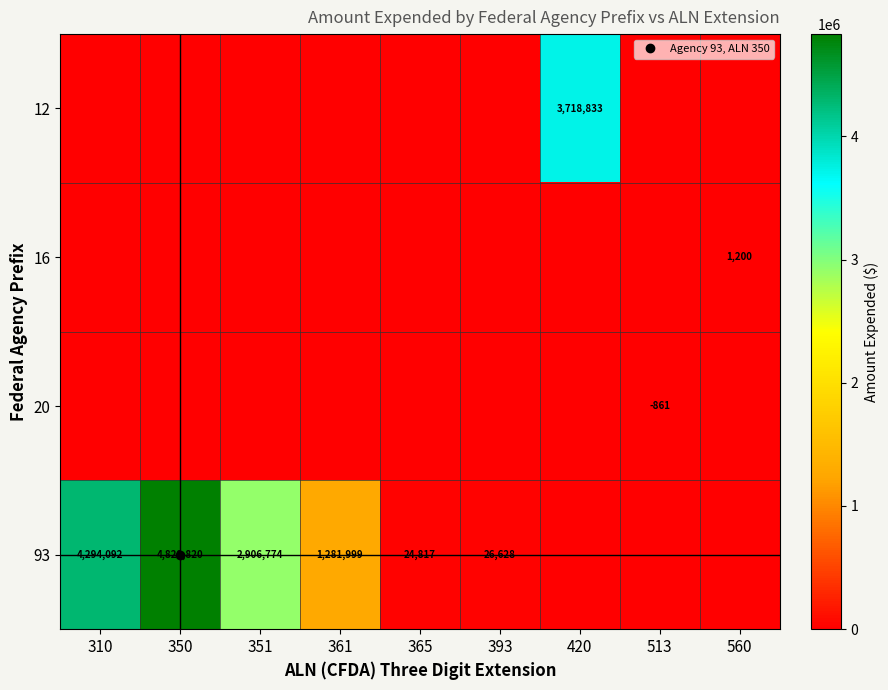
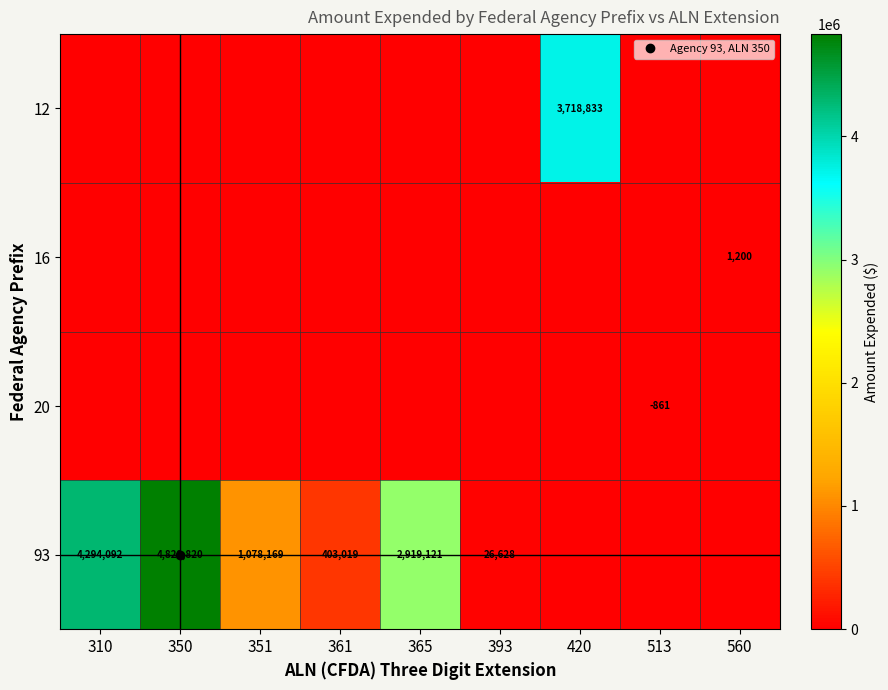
93, 351: 2,906,774 -> 1,078,169
93, 361: 1,281,999 -> 403,019
93, 365: 24,817 -> 2,919,121
